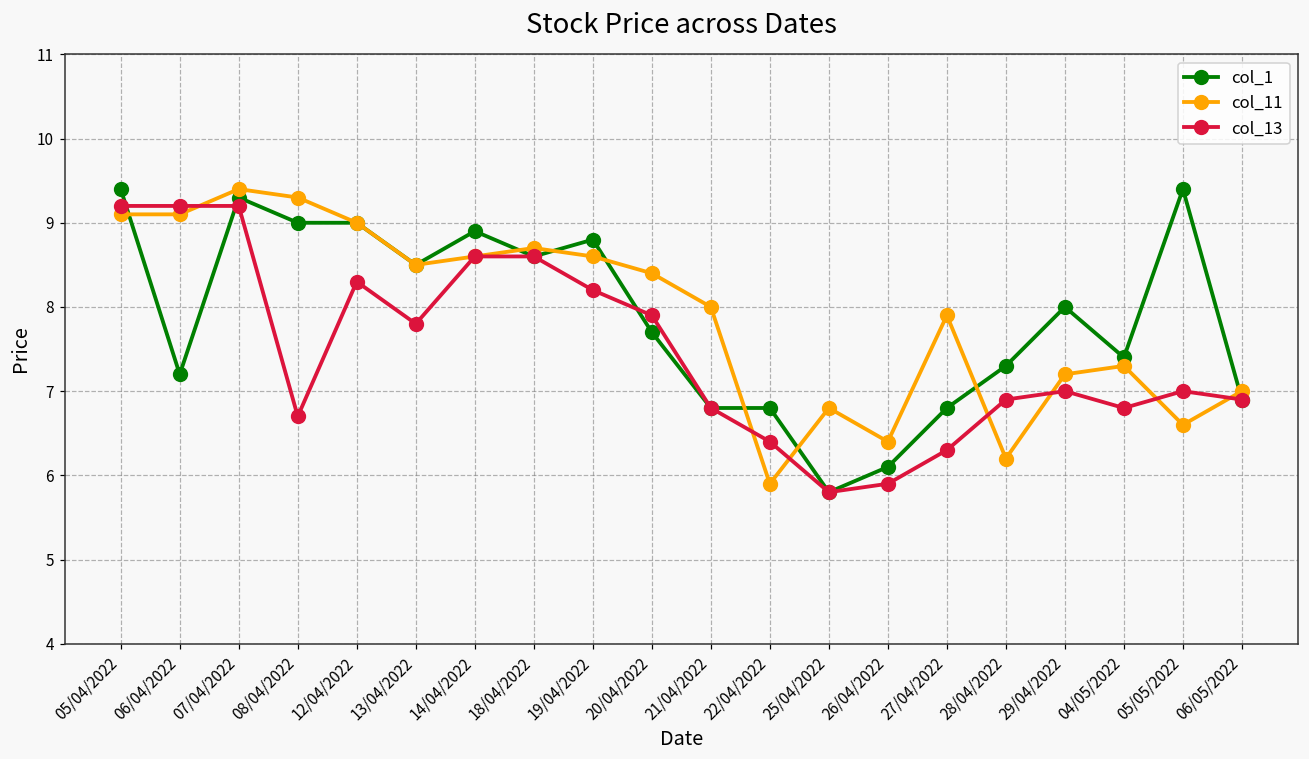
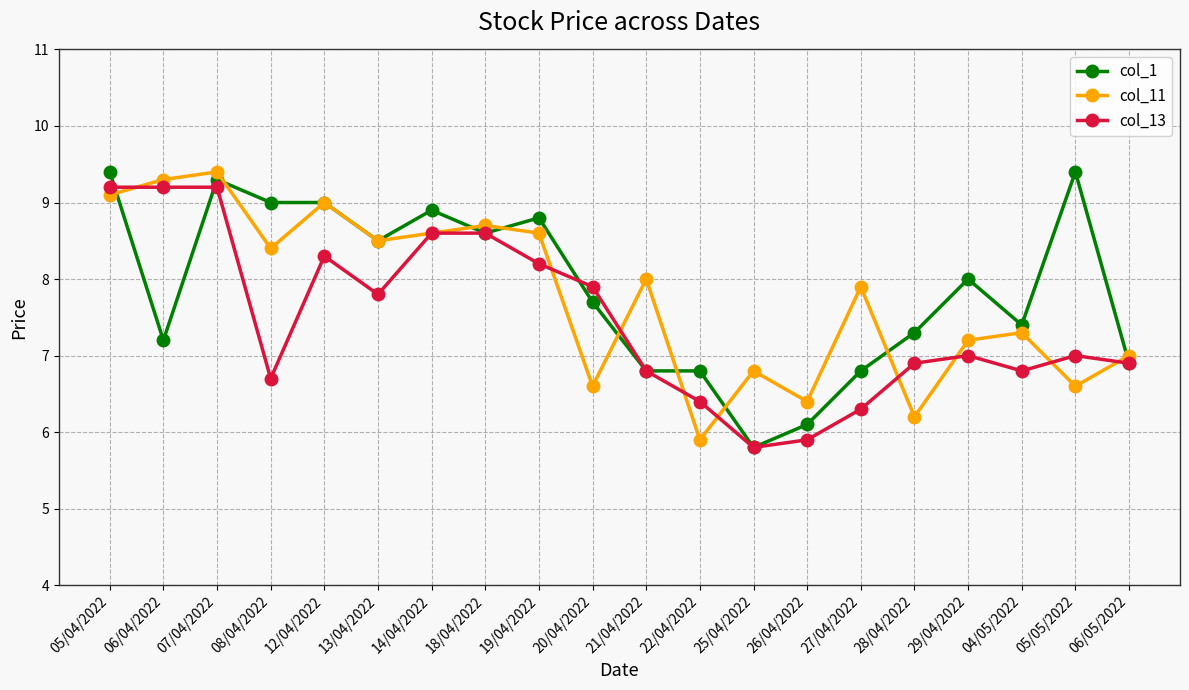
col_11, 06/04/2022: 9.1 -> 9.3
col_11, 08/04/2022: 9.3 -> 8.4
col_11, 20/04/2022: 8.4 -> 6.6
